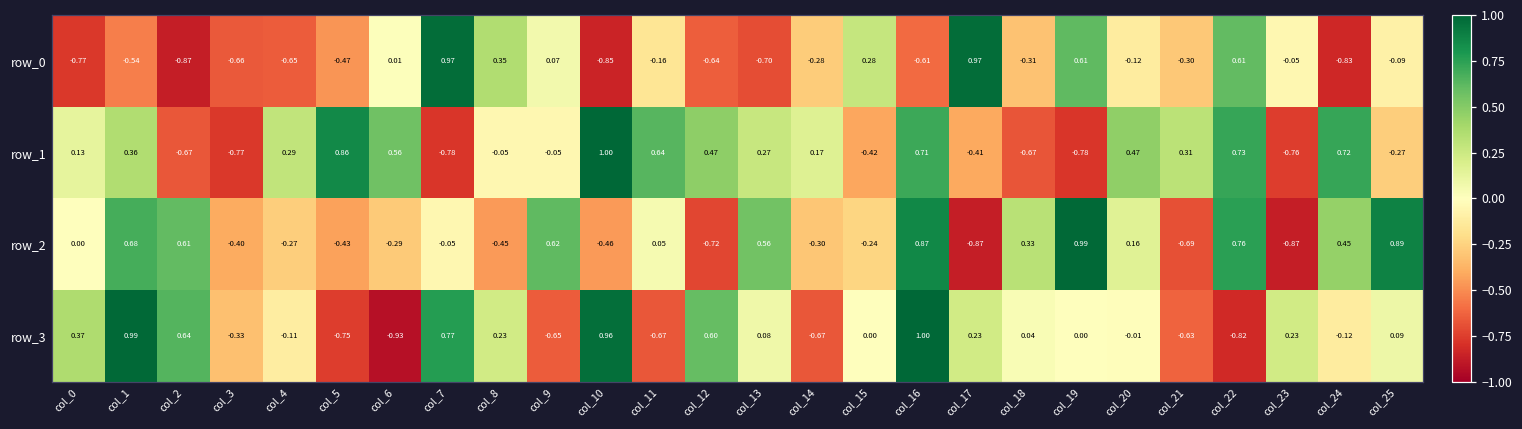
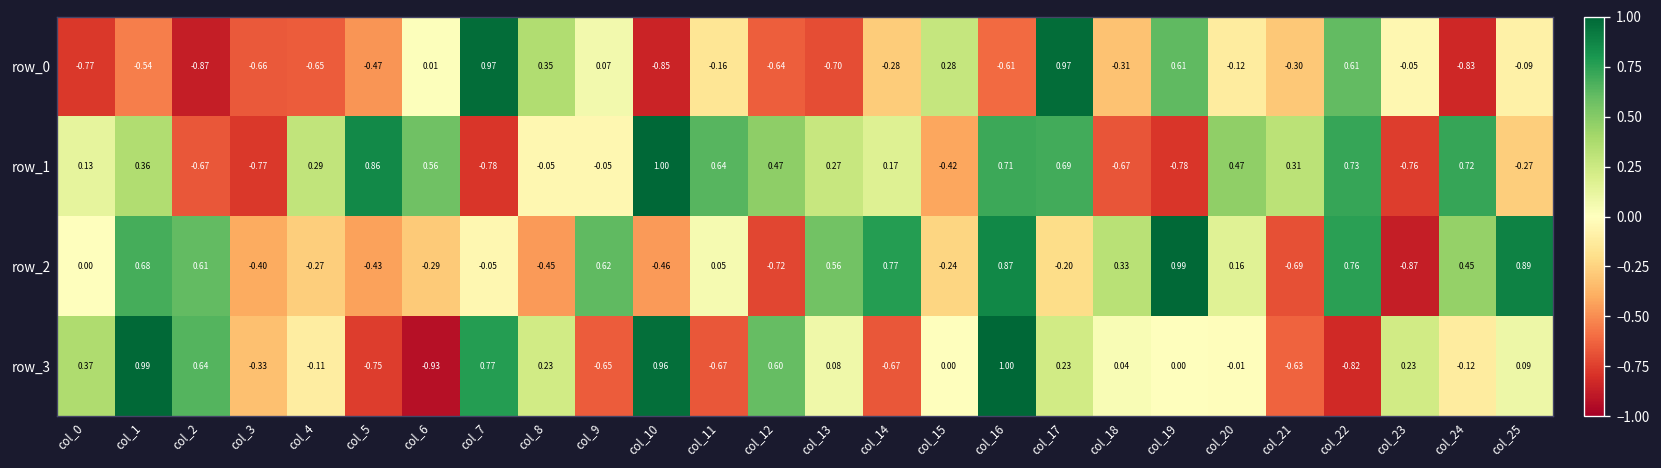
row_1, col_17: -0.41 -> 0.69
row_2, col_14: -0.30 -> 0.77
row_2, col_17: -0.87 -> -0.20
